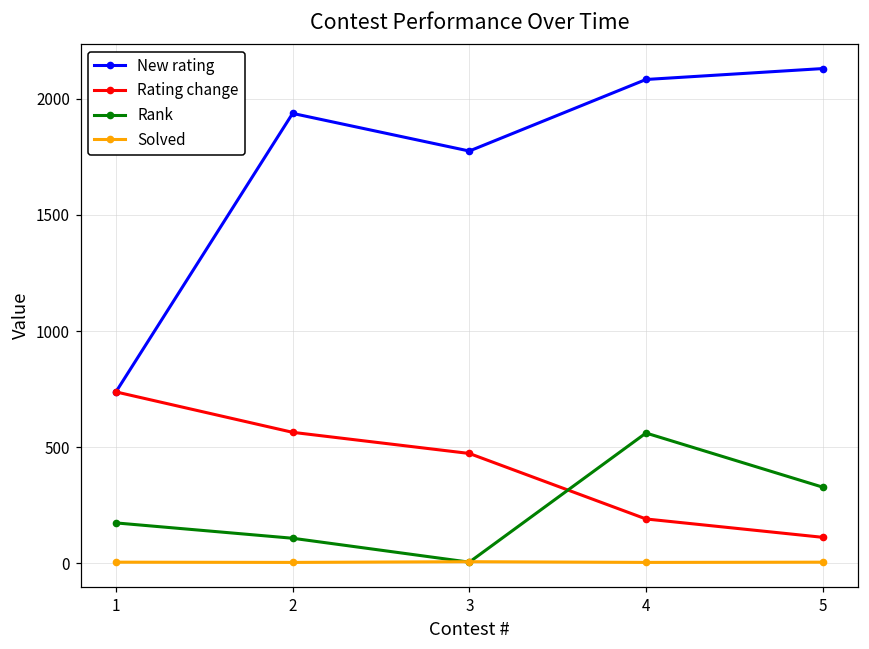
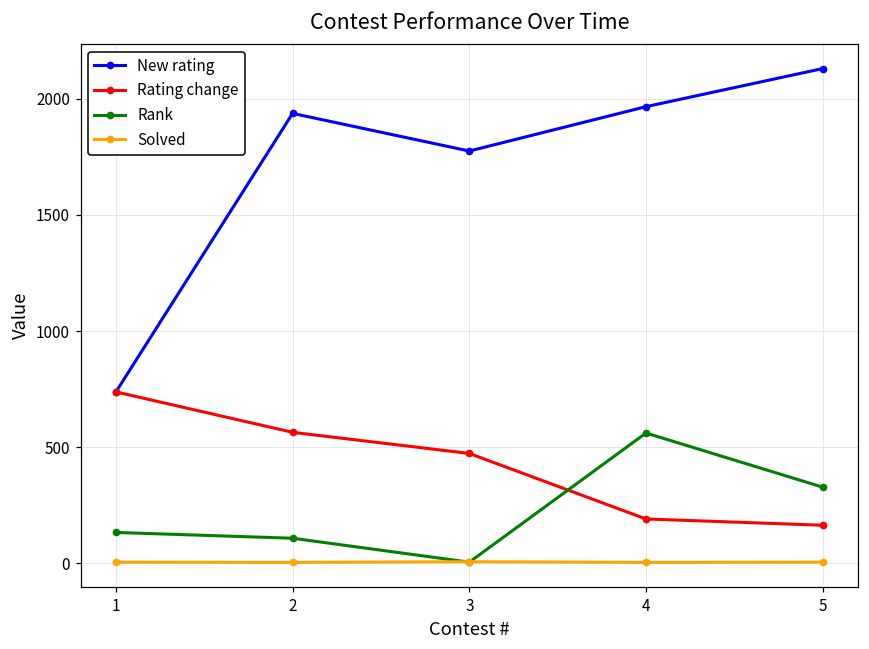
Rank, 1: 170 -> 130
New rating, 4: 2080 -> 1970
Rating change, 5: 110 -> 160
